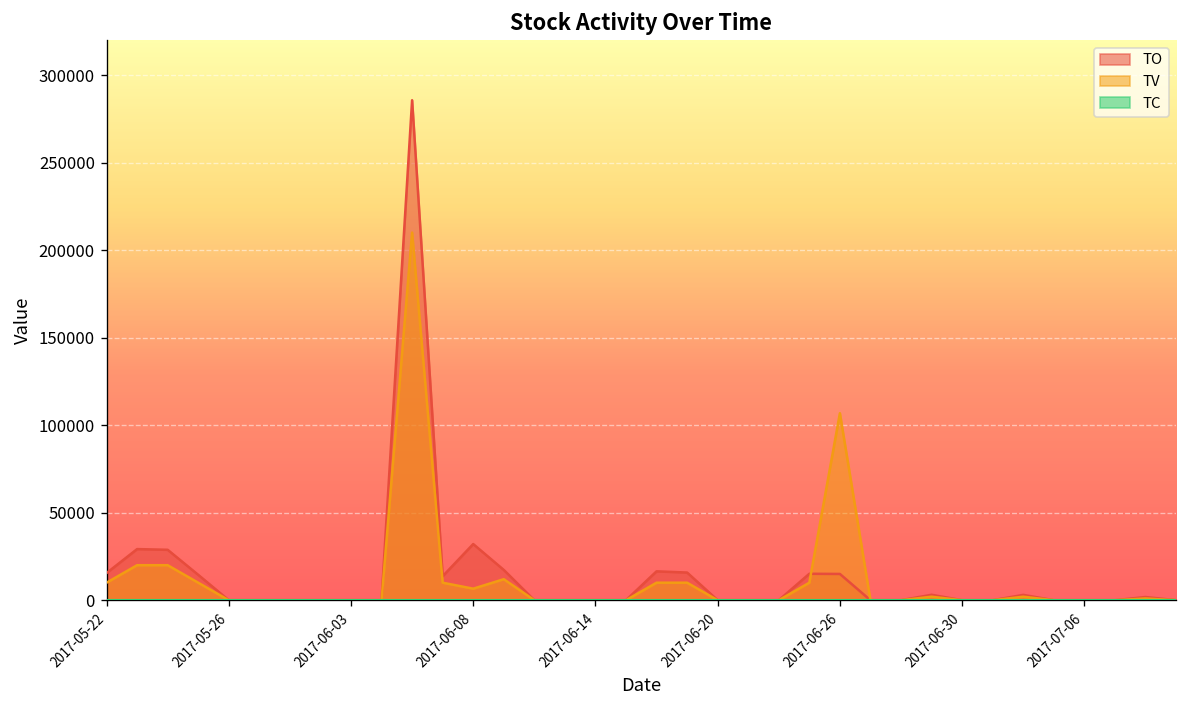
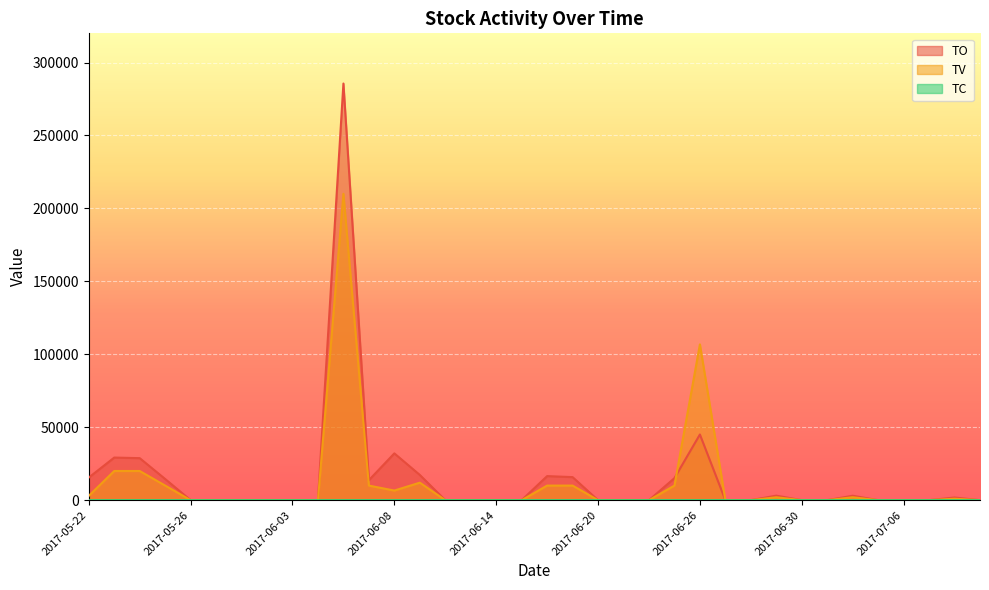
TV, 2017-05-22: 10000 -> 3000
TO, 2017-06-26: 15000 -> 45000
